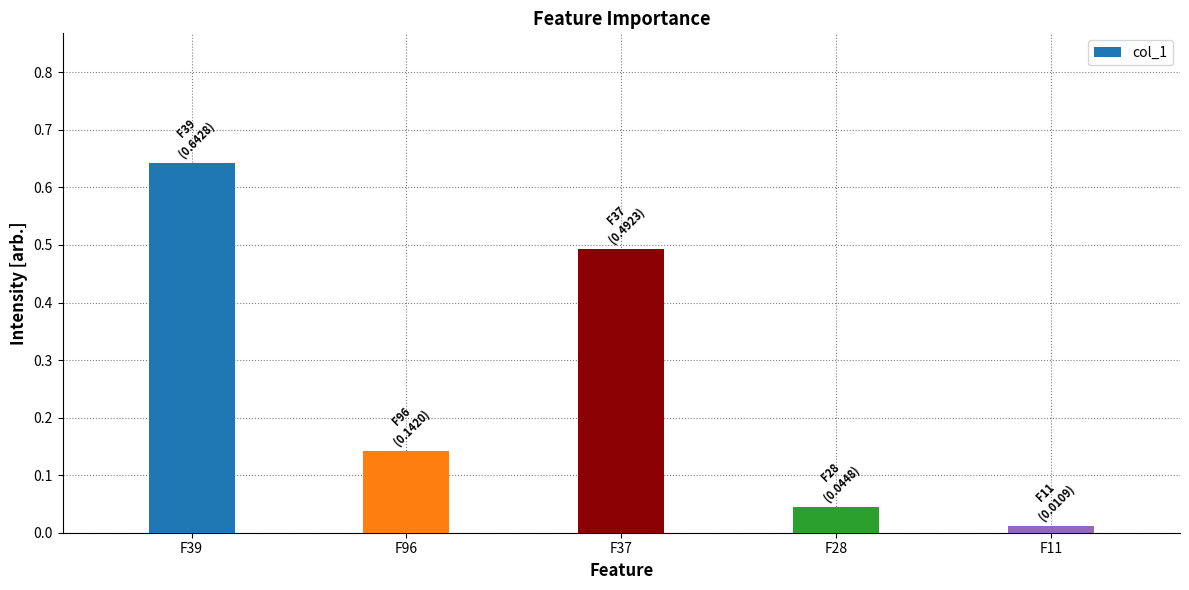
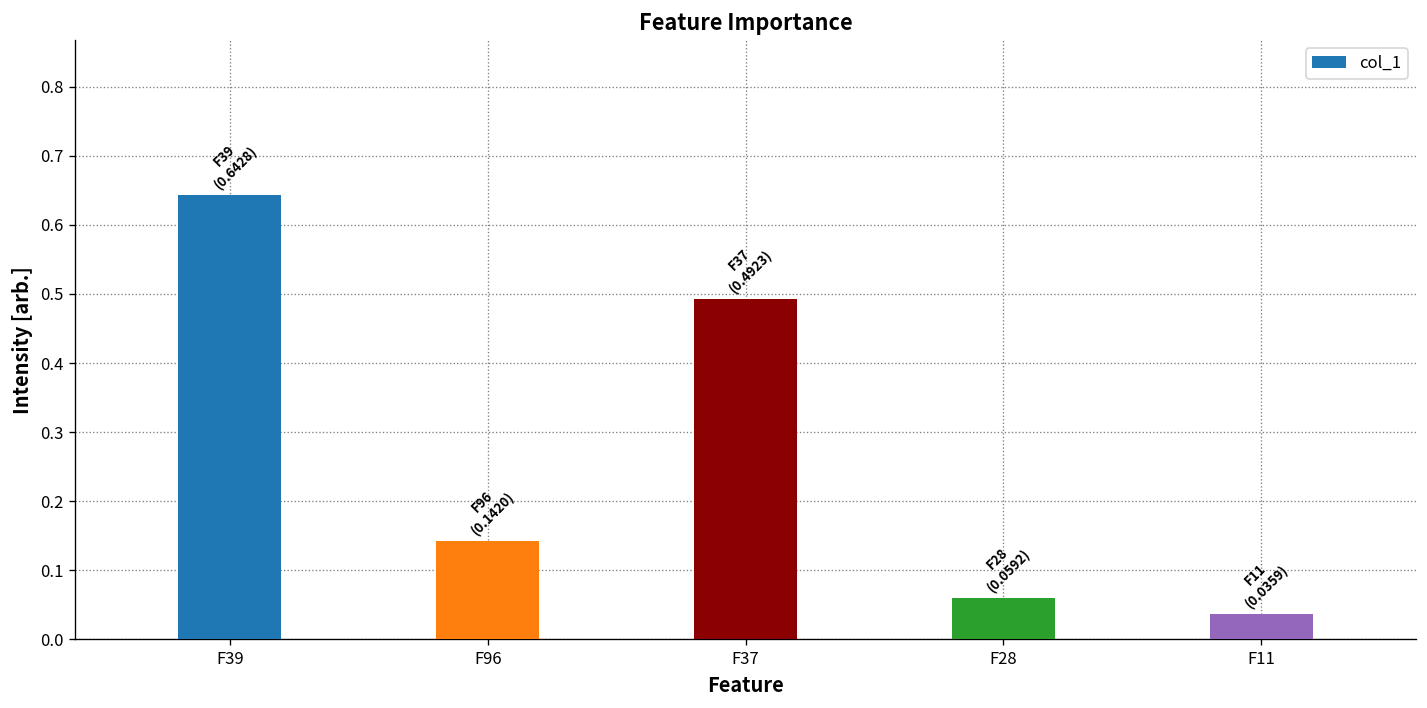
F28: (0.0448) -> (0.0592)
F11: (0.0109) -> (0.0359)
